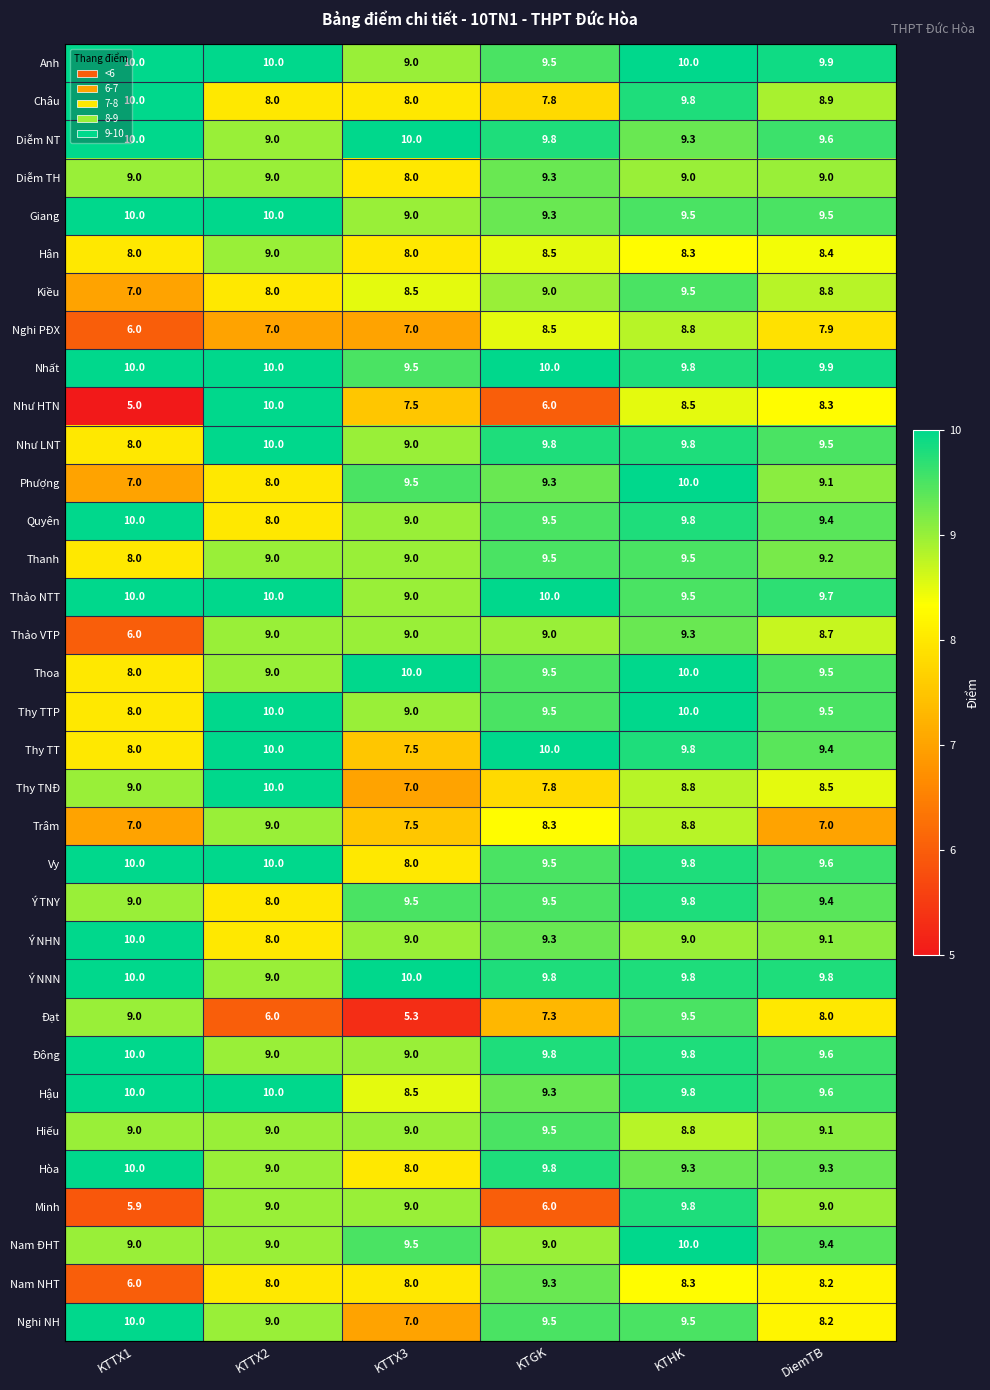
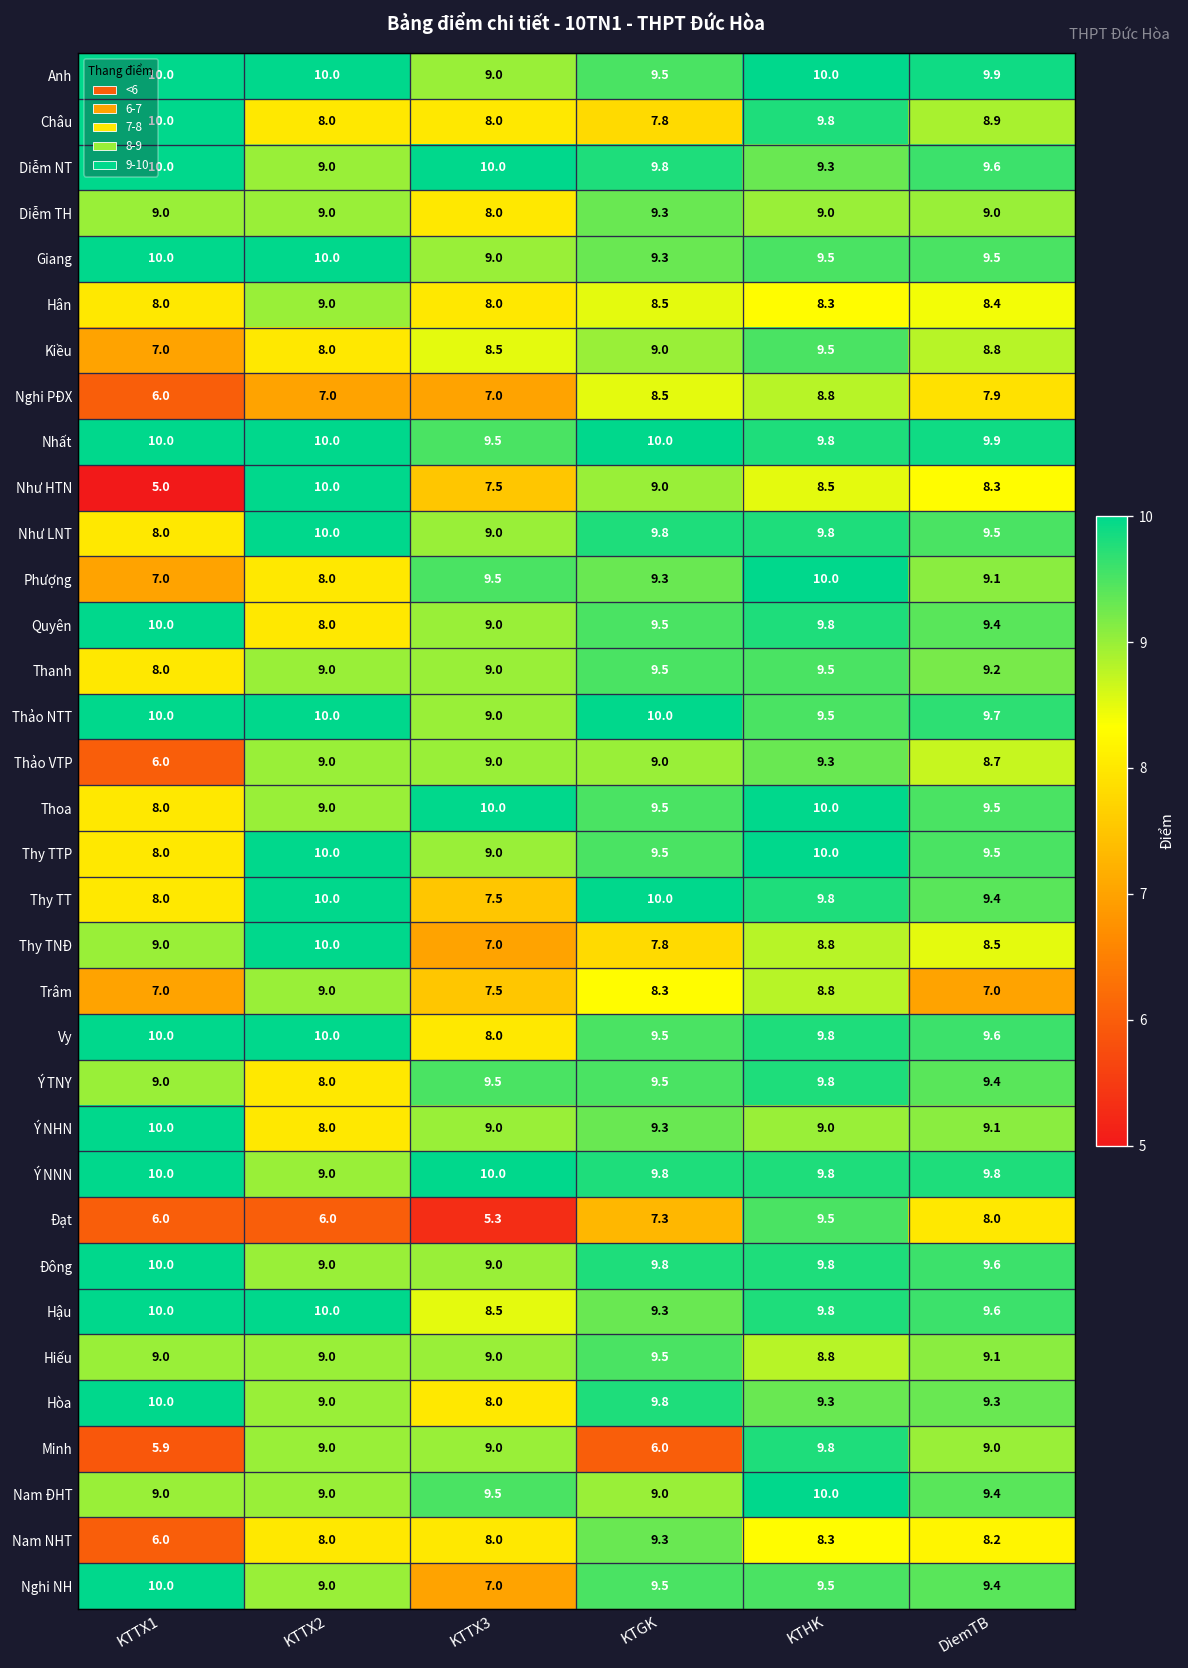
Như HTN, KTGK: 6.0 -> 9.0
Đạt, KTTX1: 9.0 -> 6.0
Nghi NH, DiemTB: 8.2 -> 9.4
